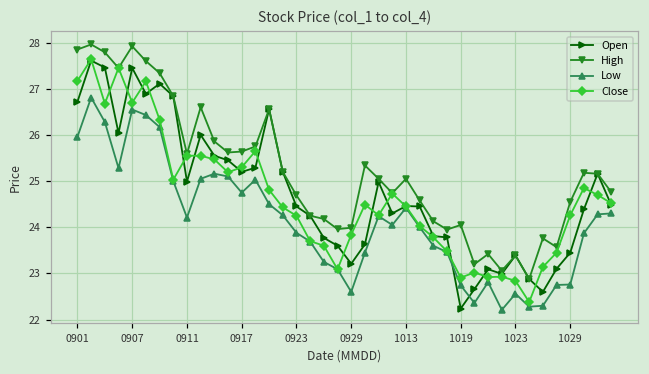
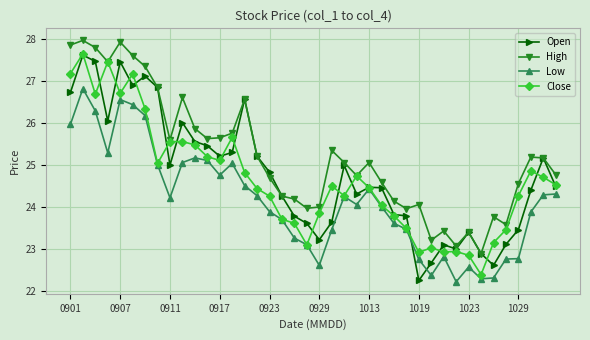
Close, 0917: 25.3 -> 25.1
Open, 0923: 24.5 -> 24.8
